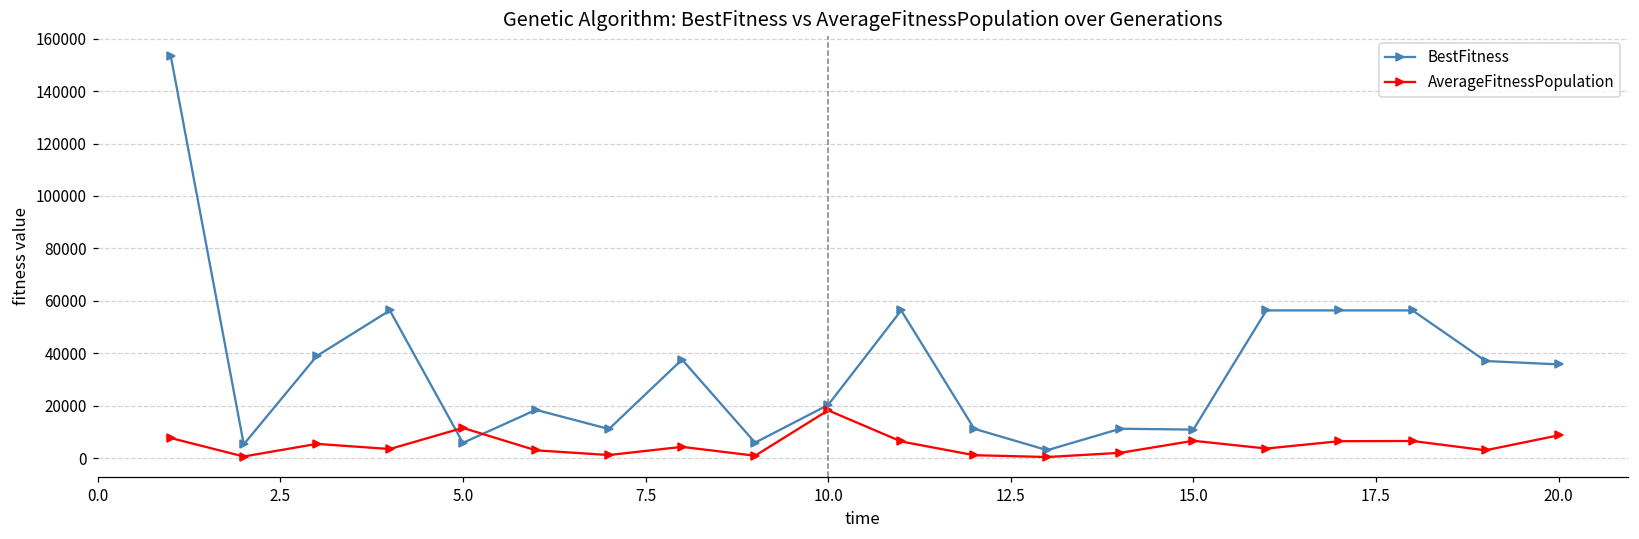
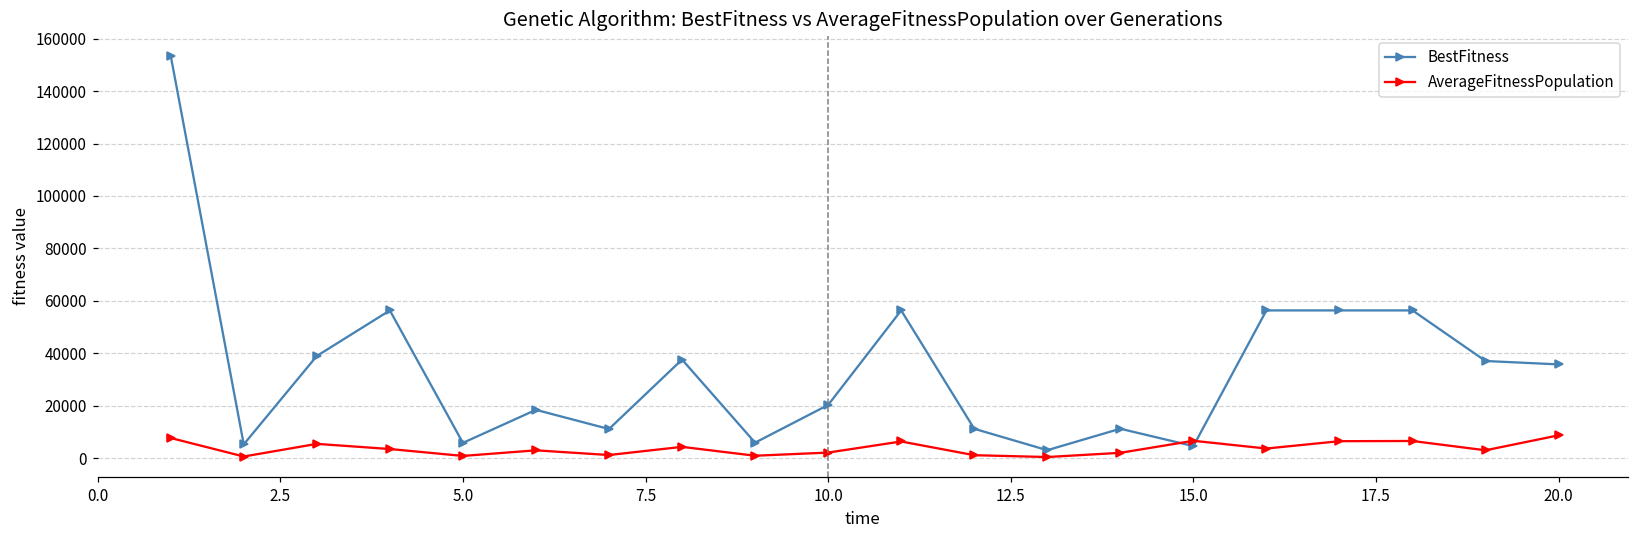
AverageFitnessPopulation, 5.0: 12000 -> 1000
AverageFitnessPopulation, 10.0: 18000 -> 2000
BestFitness, 15.0: 11000 -> 5000
